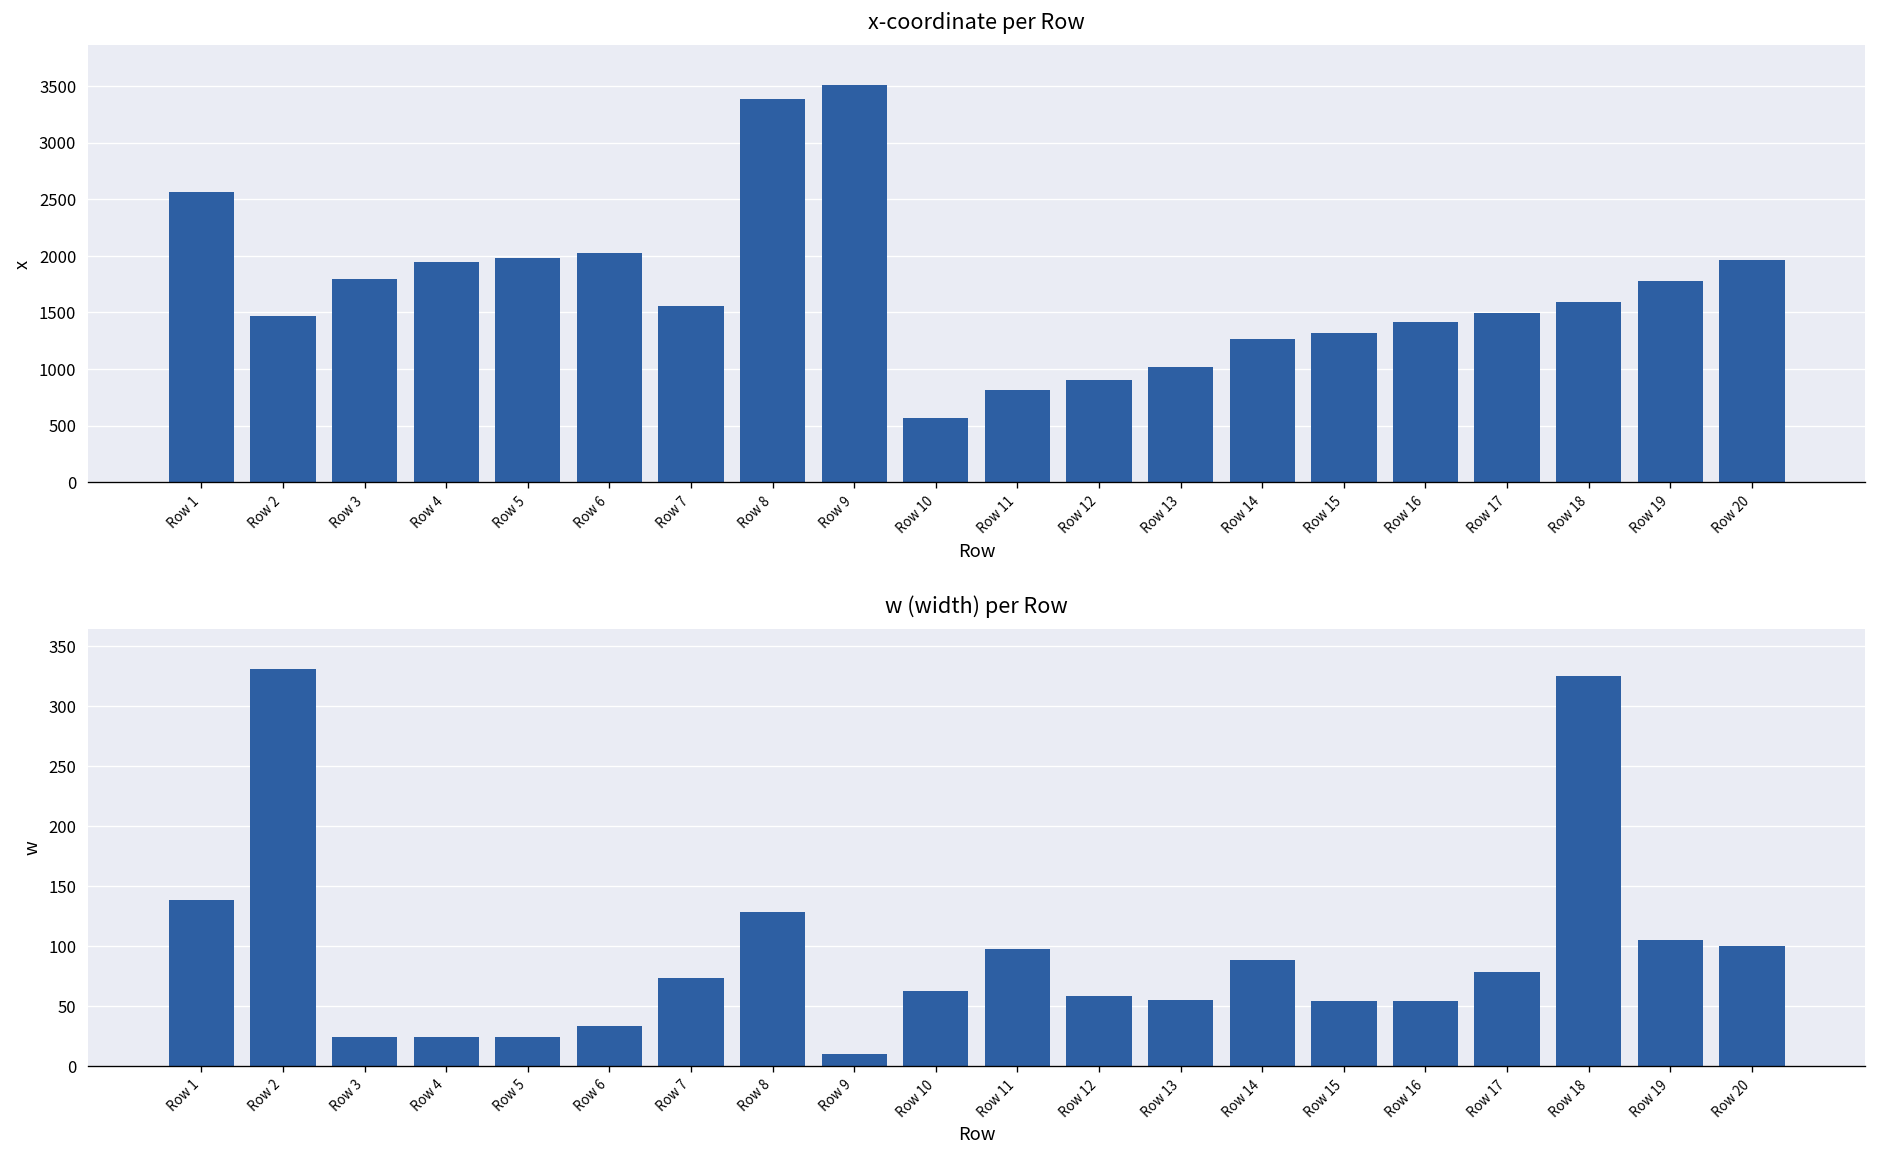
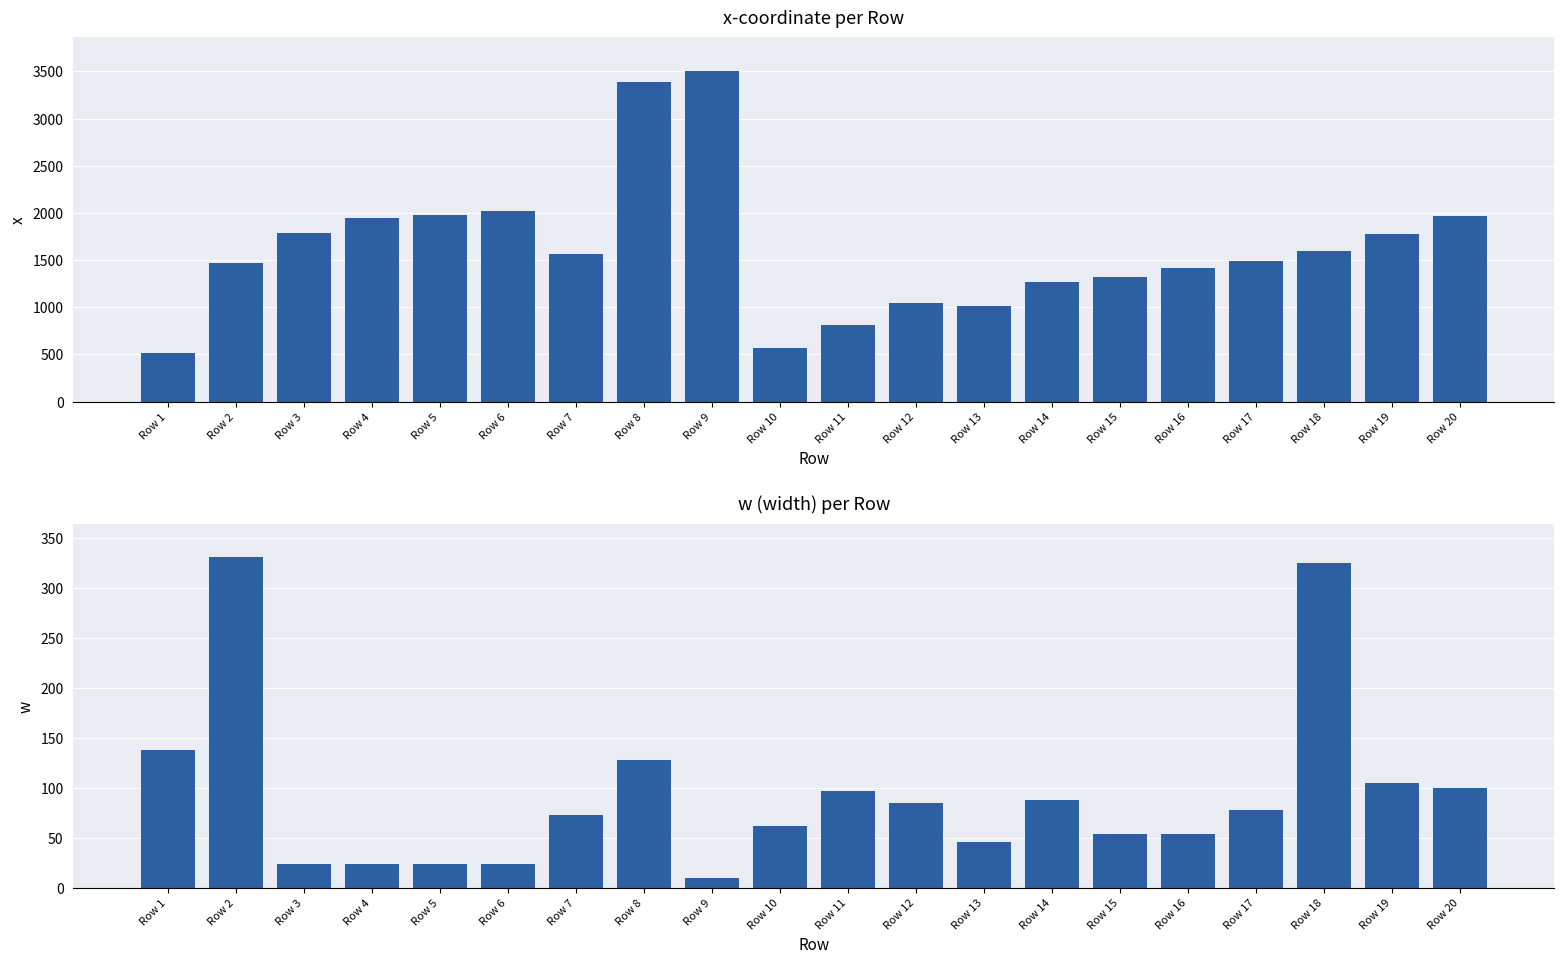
x-coordinate per Row, Row 1: 2600 -> 500
x-coordinate per Row, Row 12: 900 -> 1000
w (width) per Row, Row 6: 33 -> 24
w (width) per Row, Row 12: 58 -> 85
w (width) per Row, Row 13: 55 -> 46
